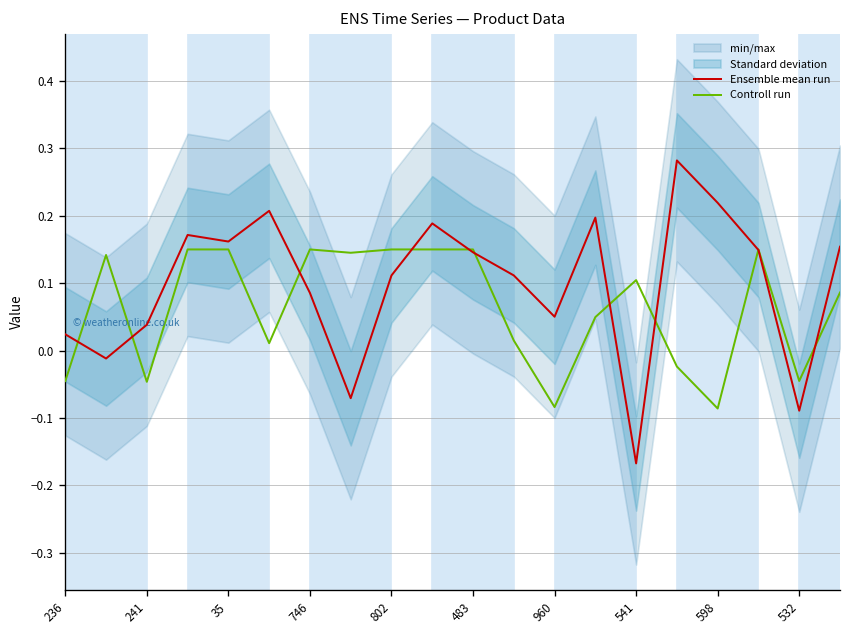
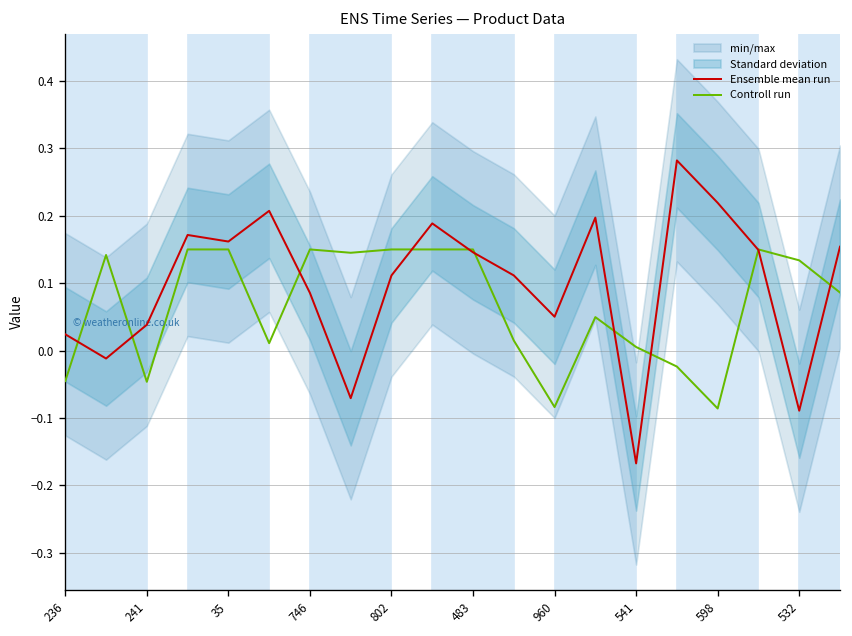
Controll run, 541: 0.10 -> 0.01
Controll run, 532: -0.05 -> 0.13
